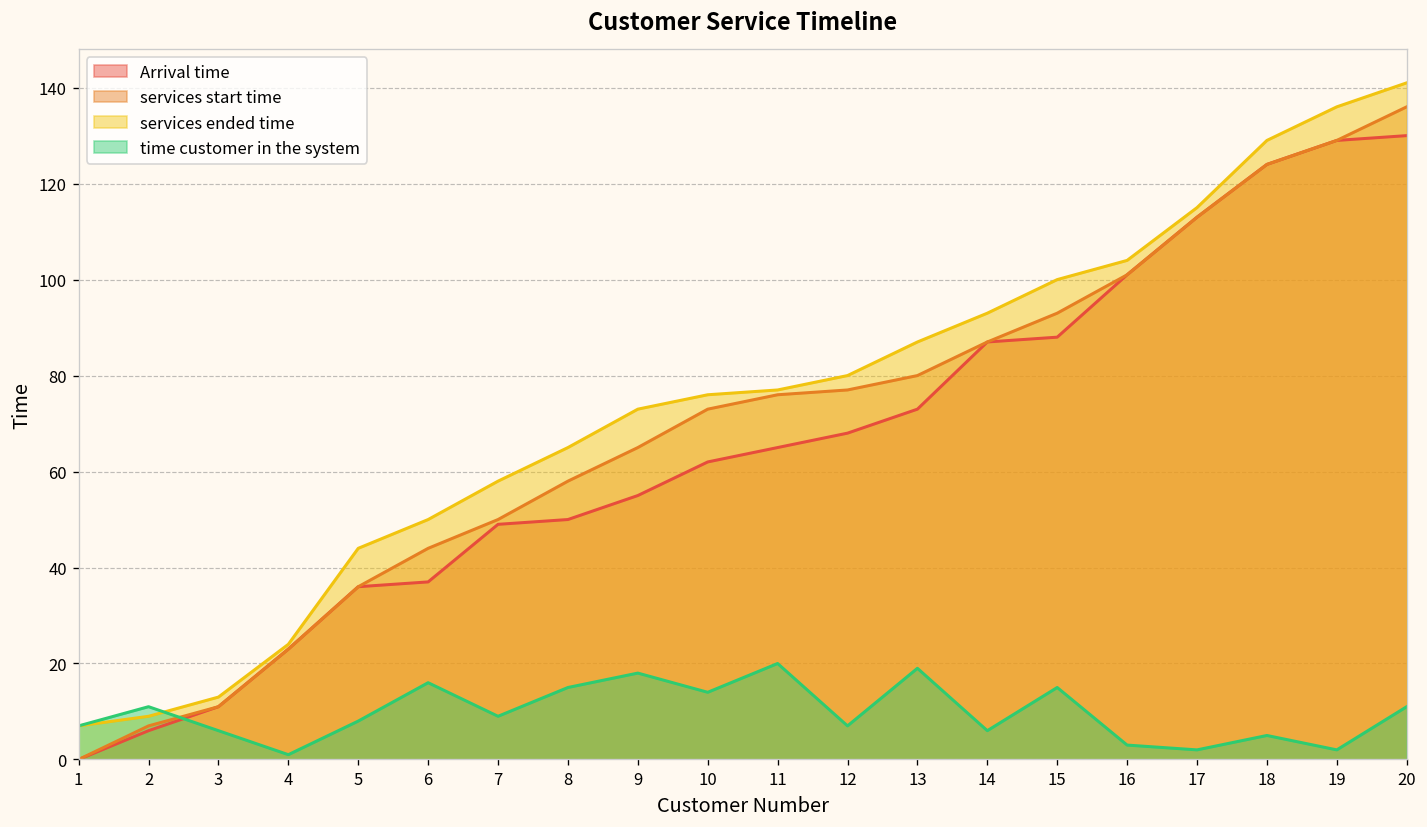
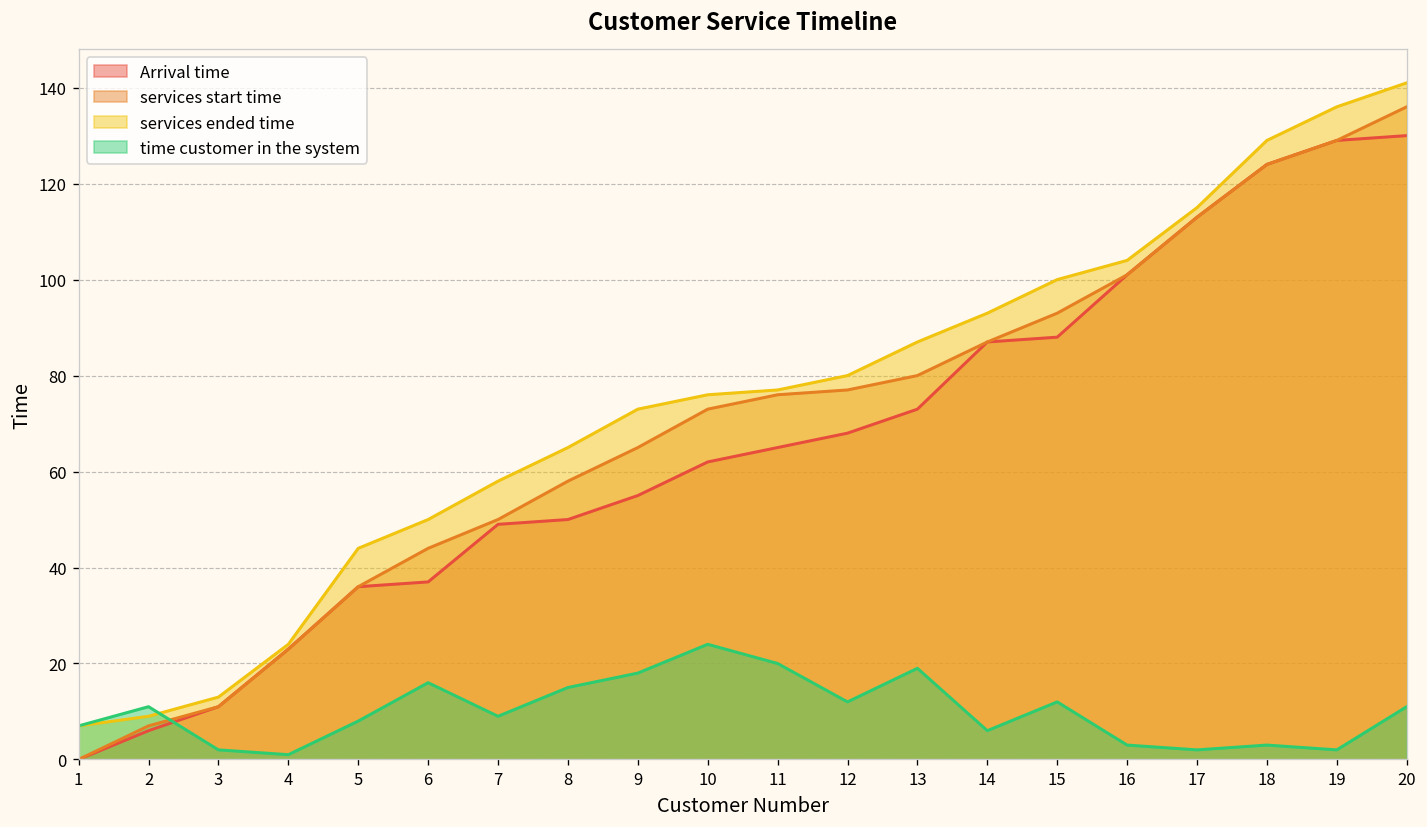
time customer in the system, 3: 6 -> 2
time customer in the system, 10: 14 -> 24
time customer in the system, 12: 7 -> 12
time customer in the system, 15: 15 -> 12
time customer in the system, 18: 5 -> 3
